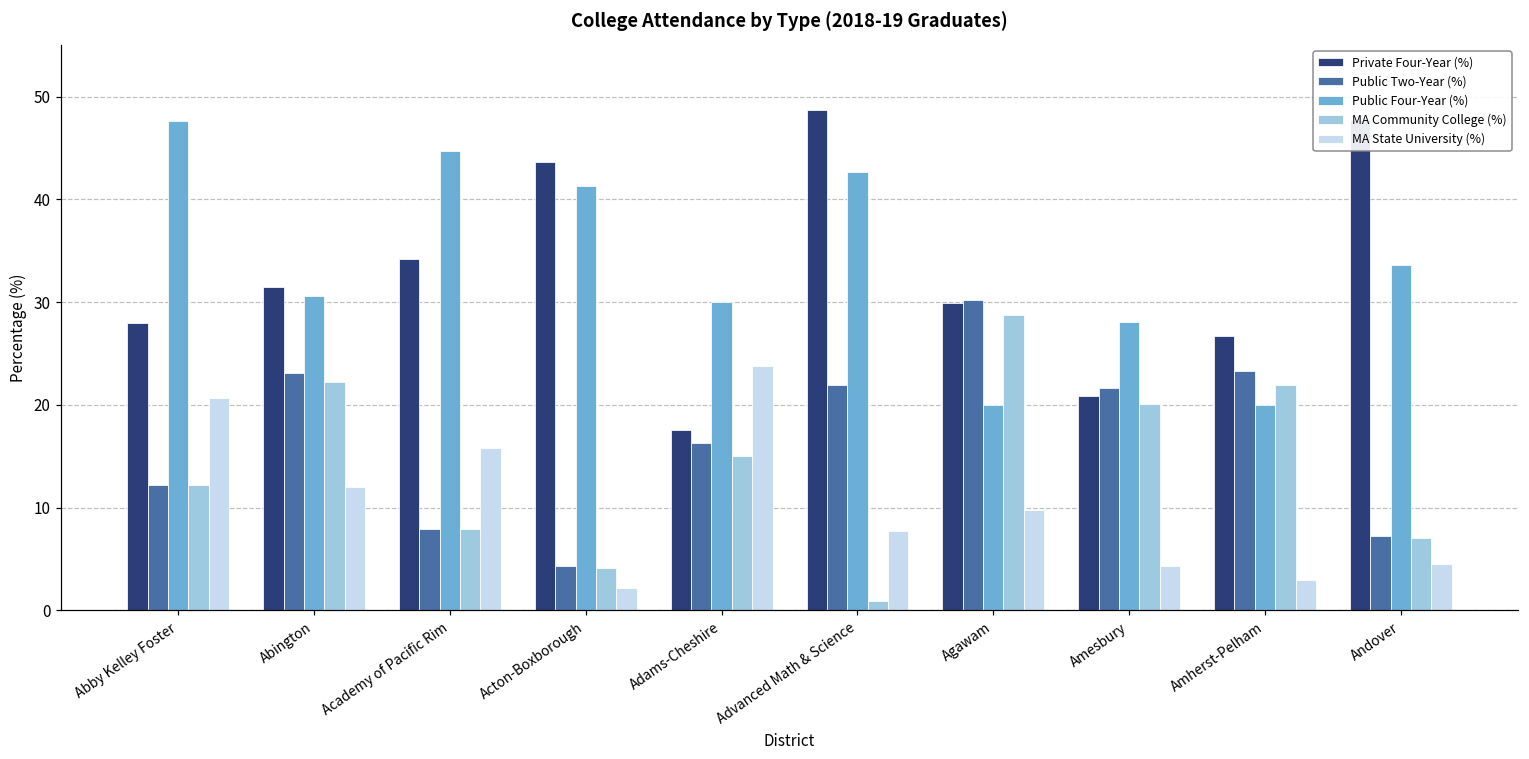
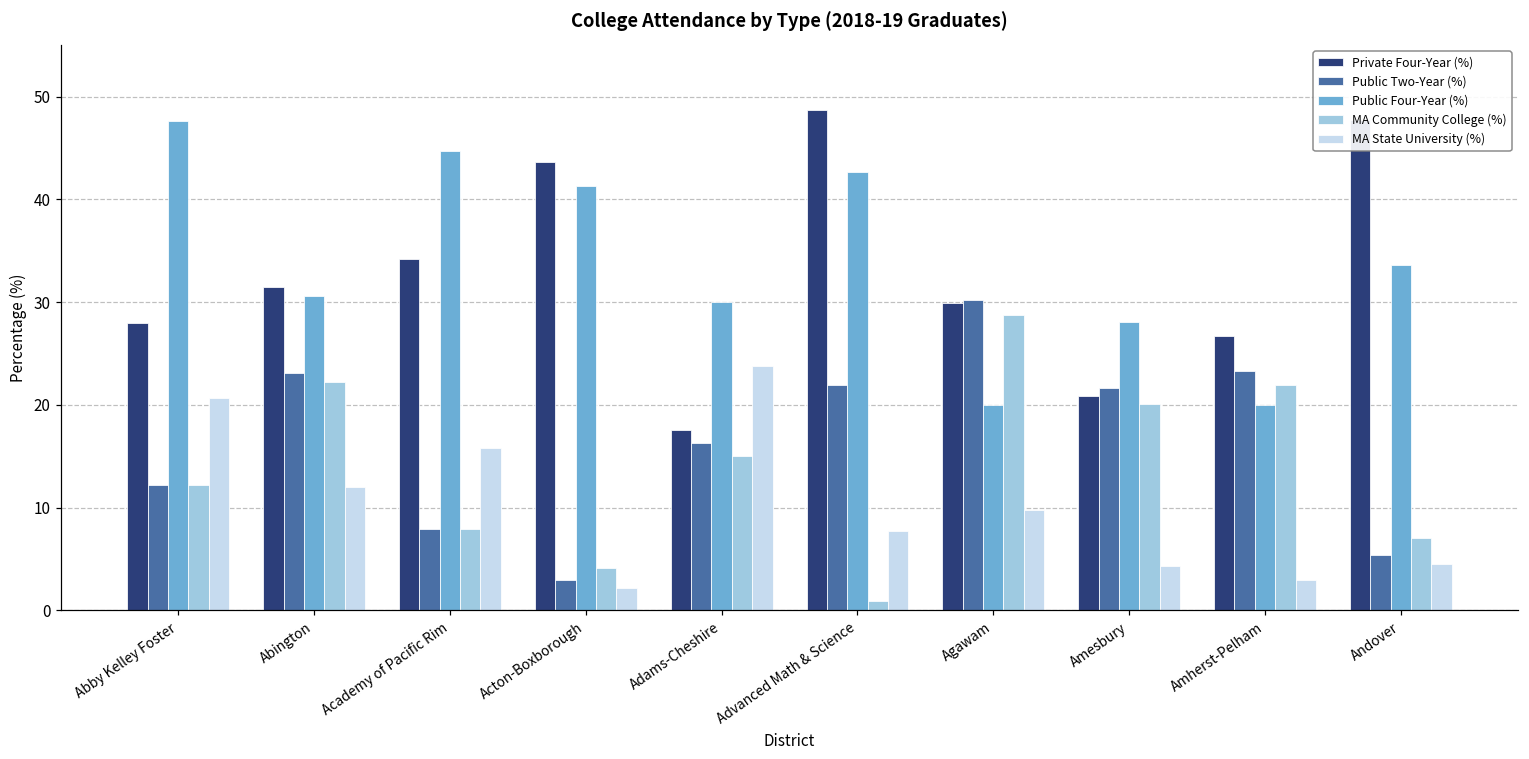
Public Two-Year (%), Acton-Boxborough: 4 -> 3
Public Two-Year (%), Andover: 7 -> 5
